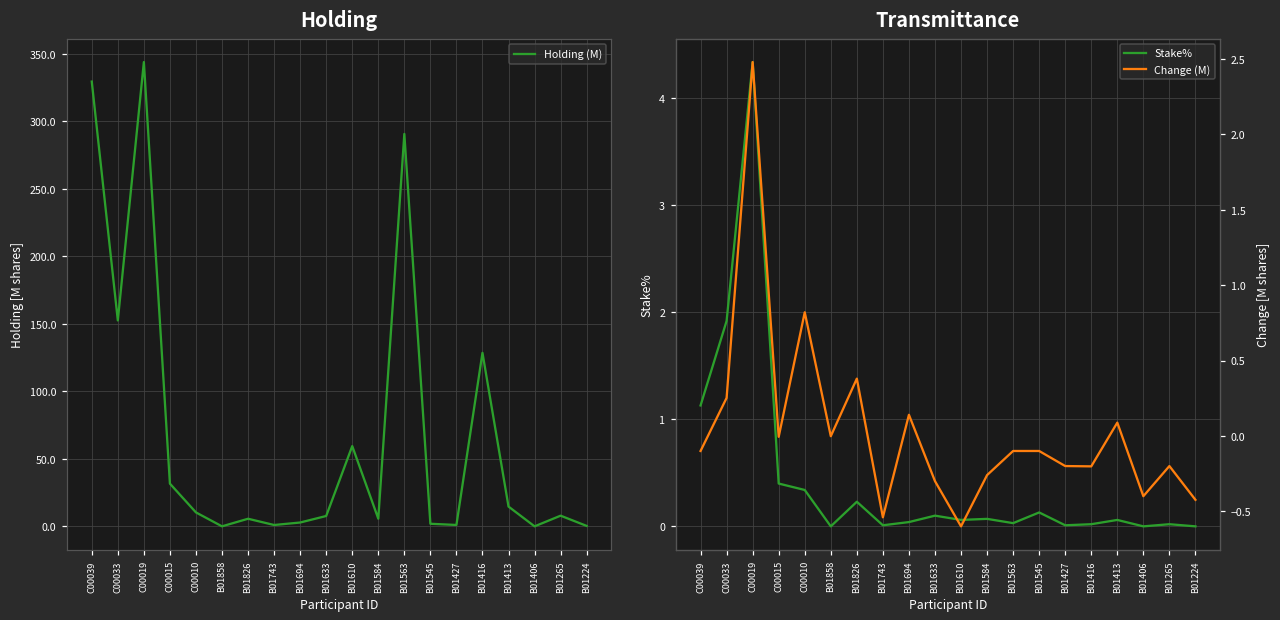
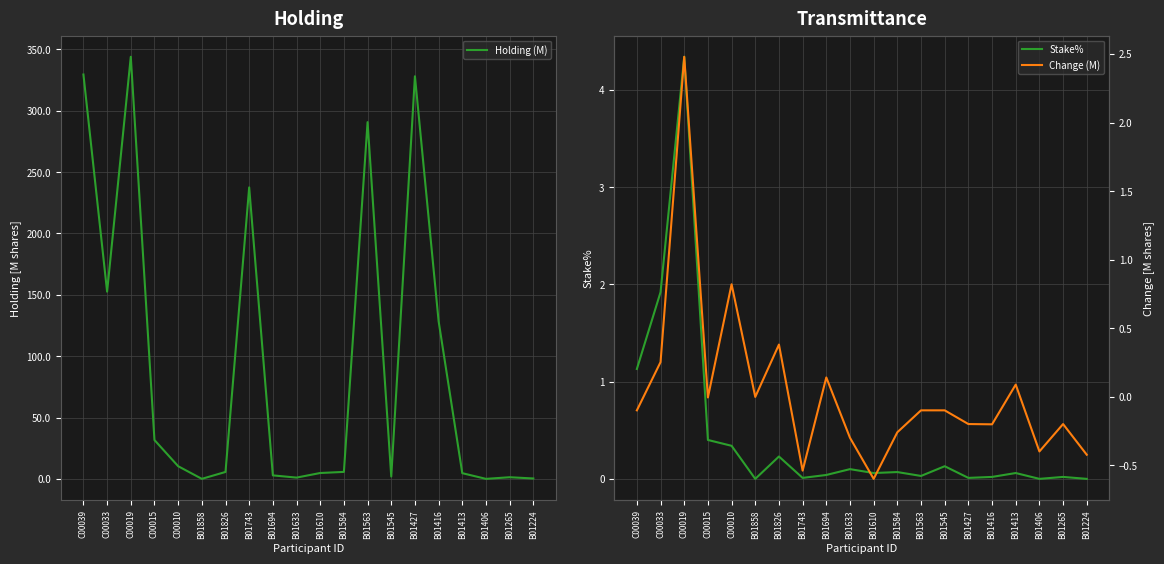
Holding, B01743: 1 -> 238
Holding, B01633: 8 -> 1
Holding, B01610: 59 -> 5
Holding, B01427: 1 -> 328
Holding, B01413: 15 -> 5
Holding, B01265: 8 -> 1
